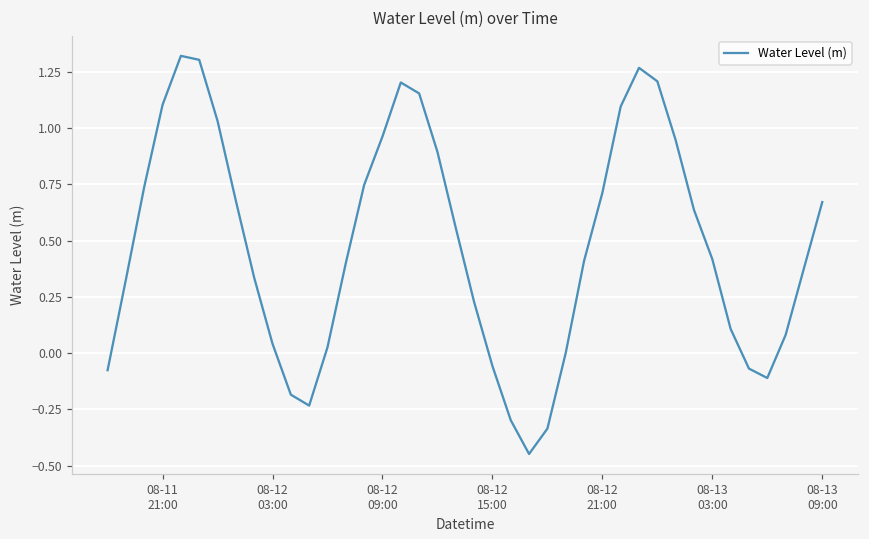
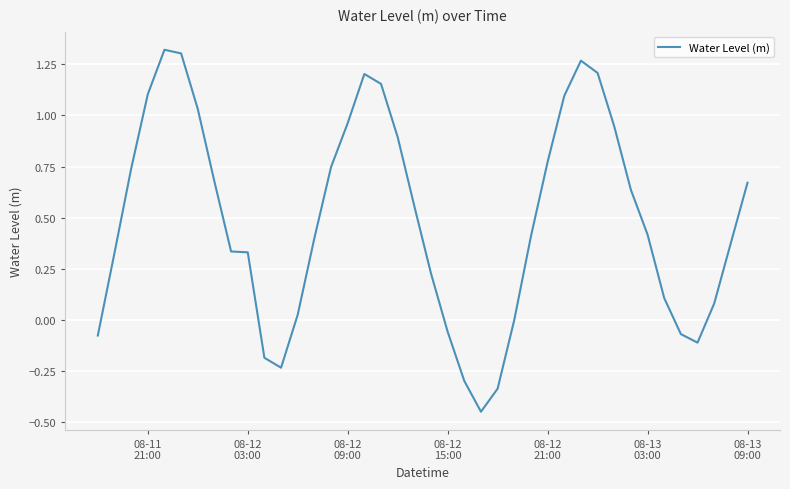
08-12 03:00: 0.04 -> 0.33
08-12 21:00: 0.71 -> 0.77
